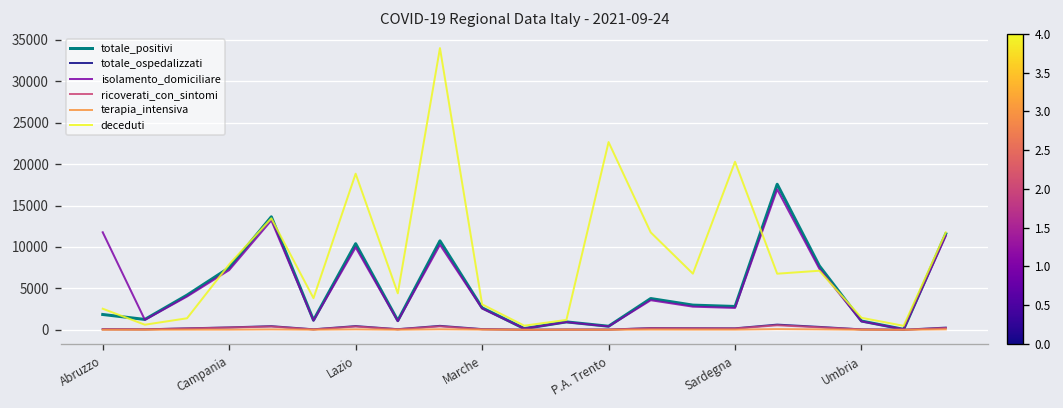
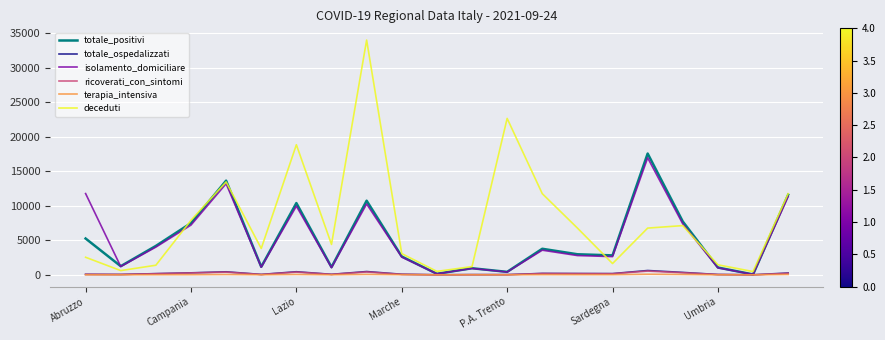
totale_positivi, Abruzzo: 2000 -> 5000
deceduti, Sardegna: 20000 -> 2000
